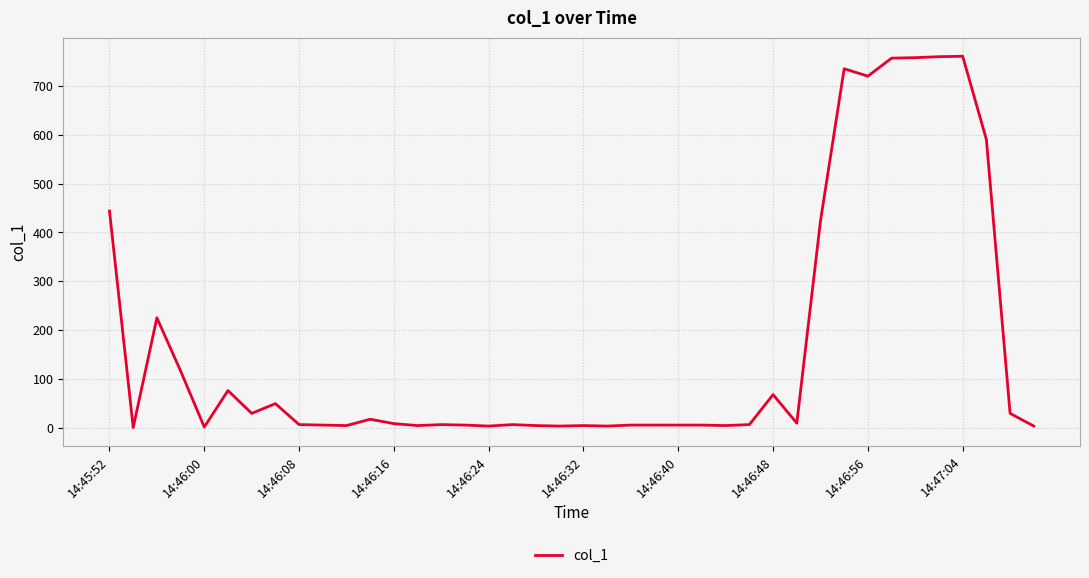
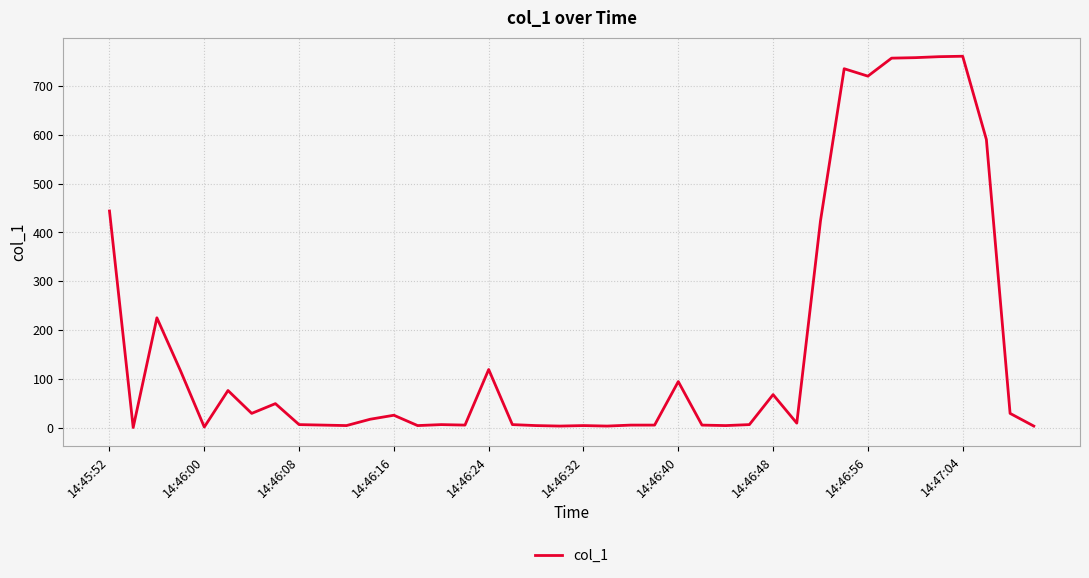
14:46:16: 10 -> 30
14:46:24: 0 -> 120
14:46:40: 10 -> 90
